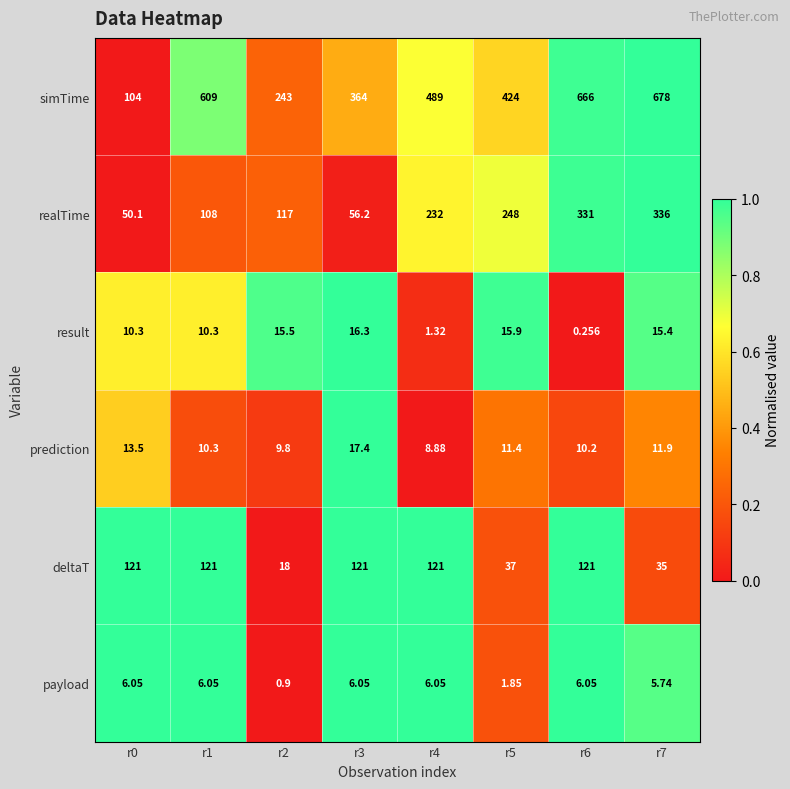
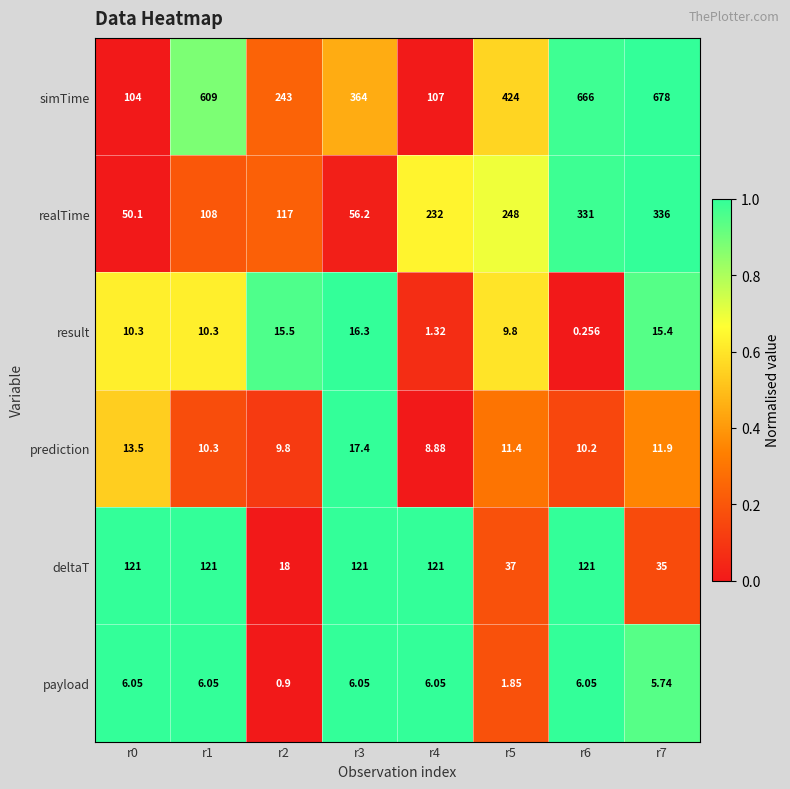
simTime, r4: 489 -> 107
result, r5: 15.9 -> 9.8
